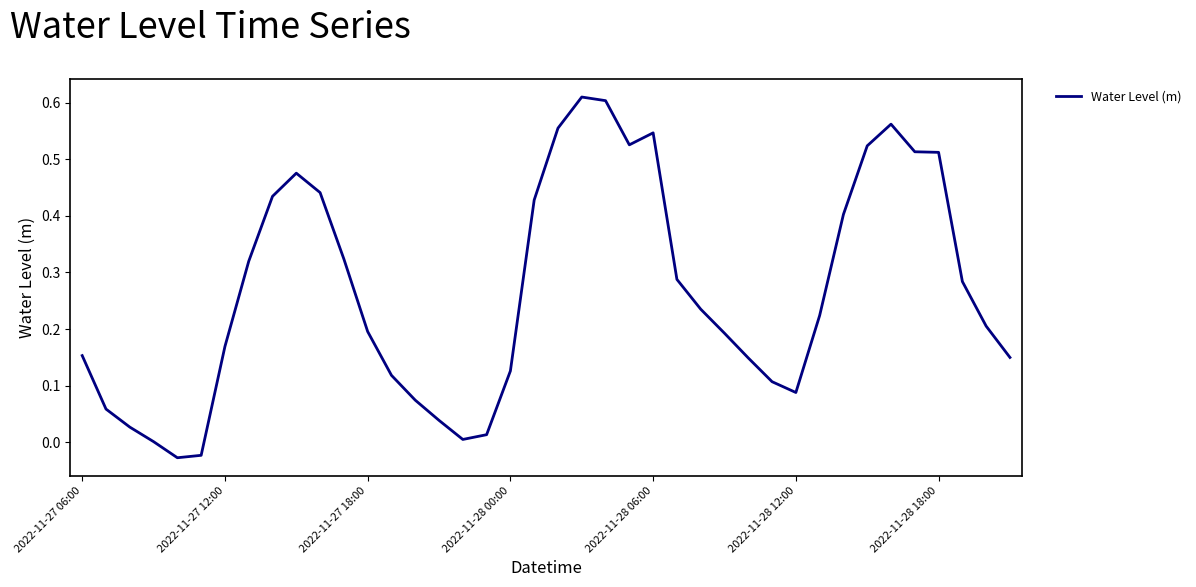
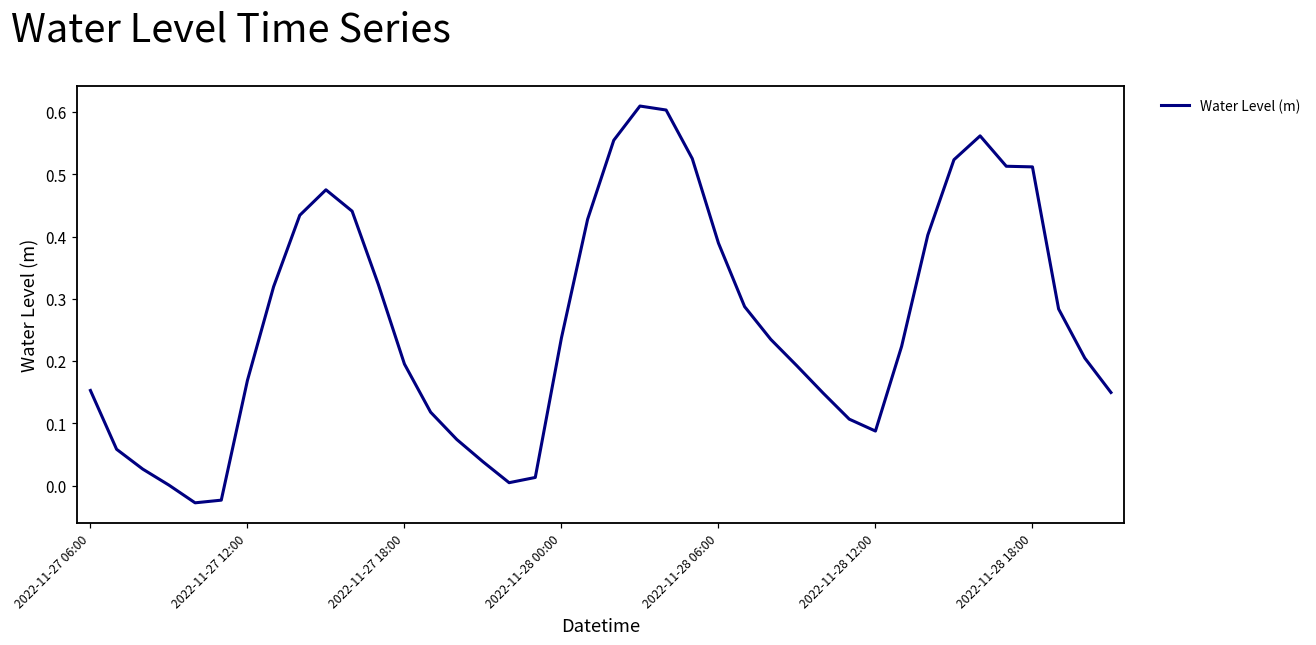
2022-11-28 00:00: 0.13 -> 0.24
2022-11-28 06:00: 0.55 -> 0.39
